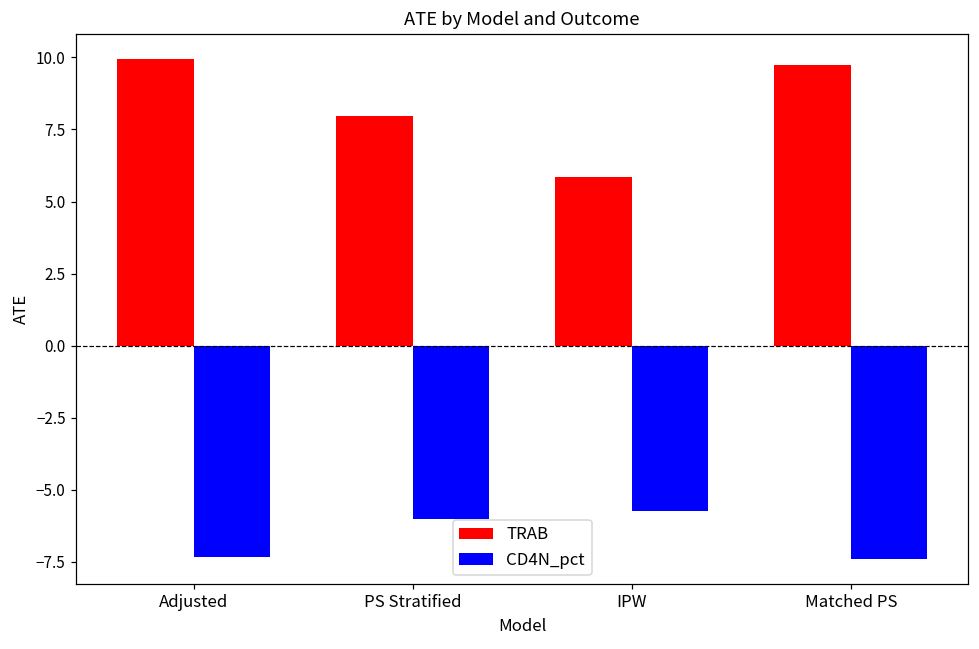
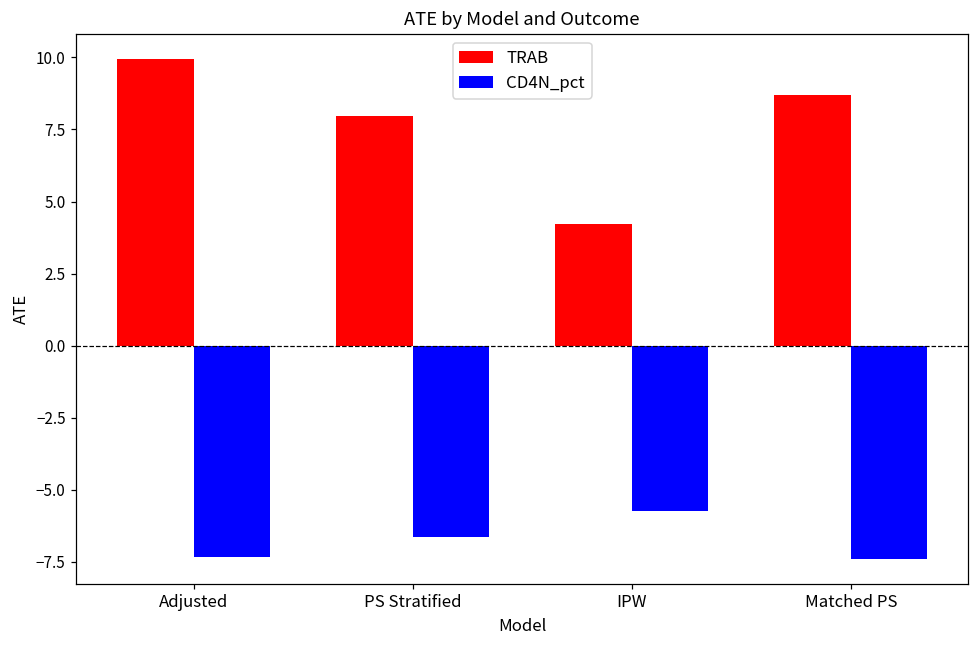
CD4N_pct, PS Stratified: -6.0 -> -6.6
TRAB, IPW: 5.8 -> 4.2
TRAB, Matched PS: 9.7 -> 8.7
